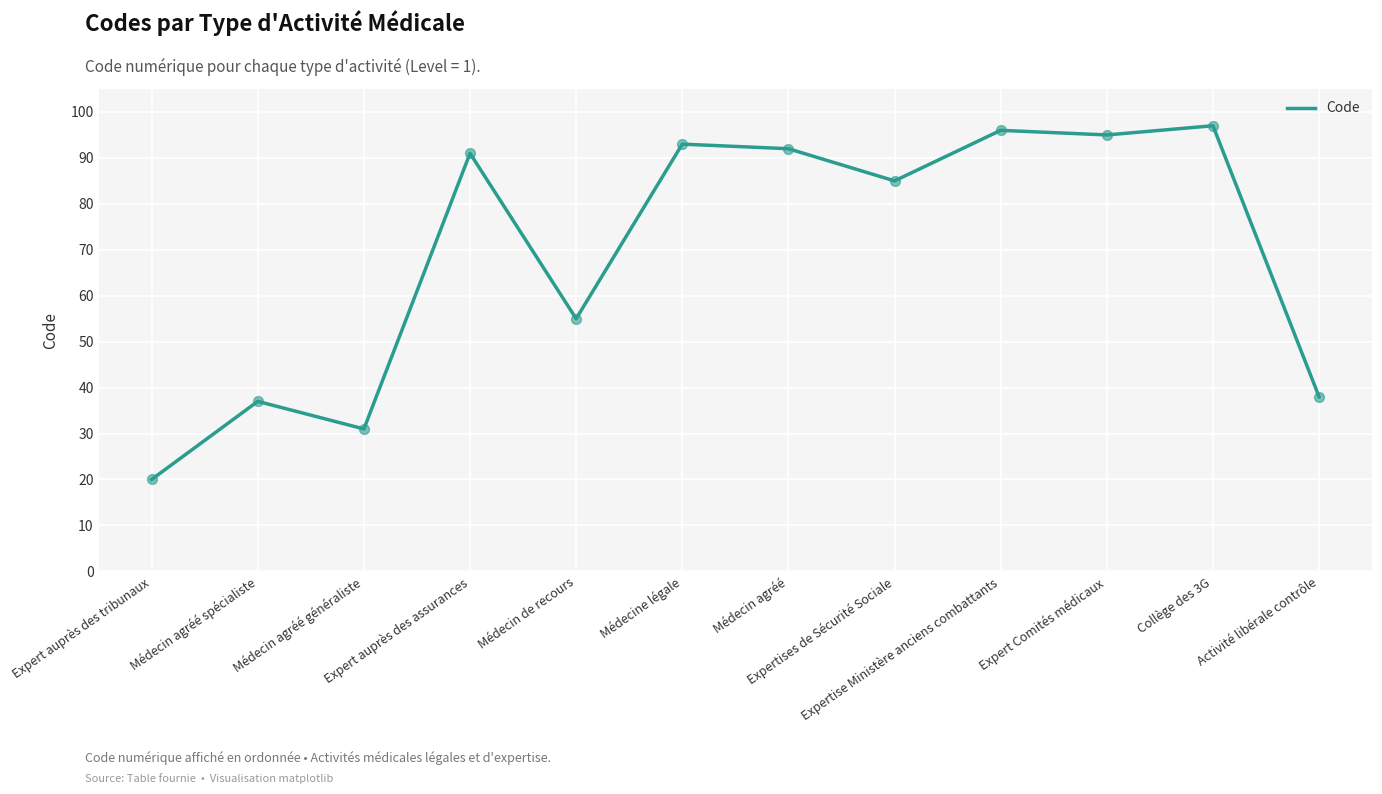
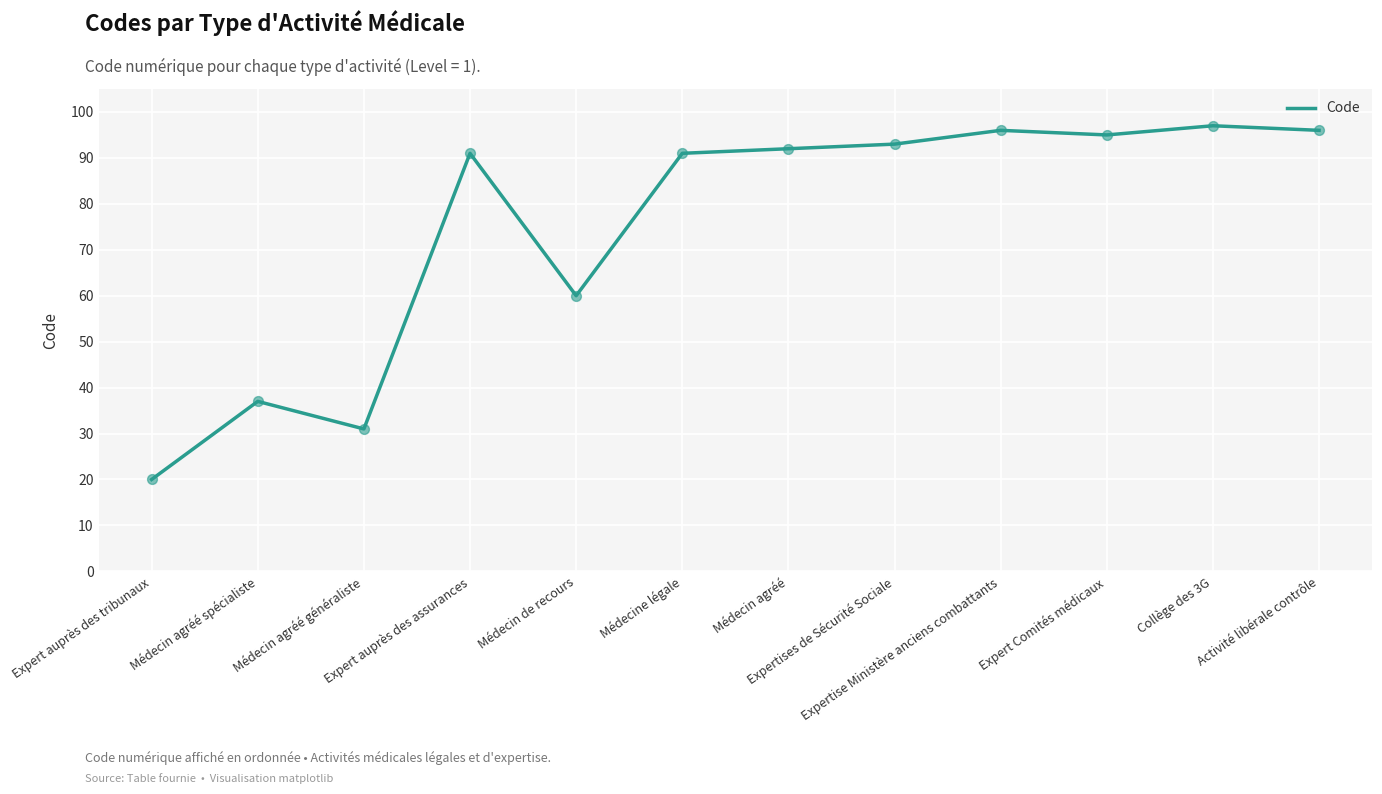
Médecin de recours: 55 -> 60
Médecine légale: 93 -> 91
Expertises de Sécurité Sociale: 85 -> 93
Activité libérale contrôle: 38 -> 96
